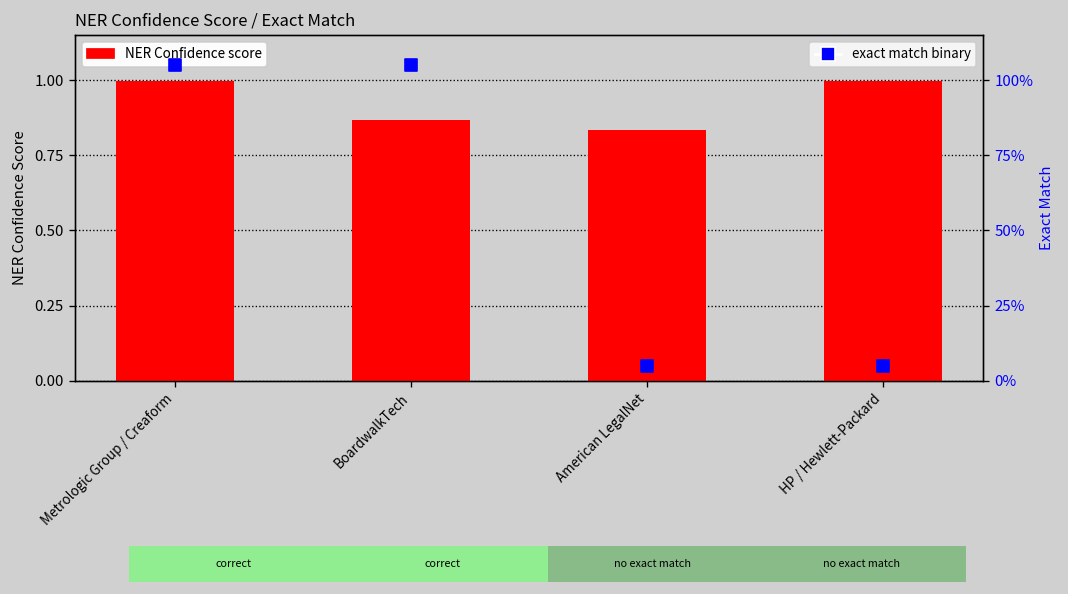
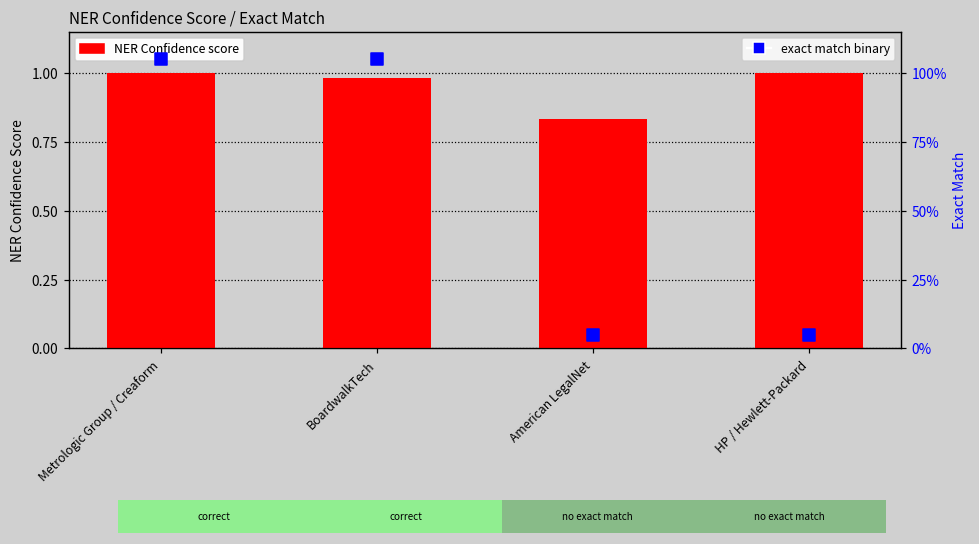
NER Confidence Score / Exact Match, NER Confidence score, BoardwalkTech: 0.87 -> 0.98
